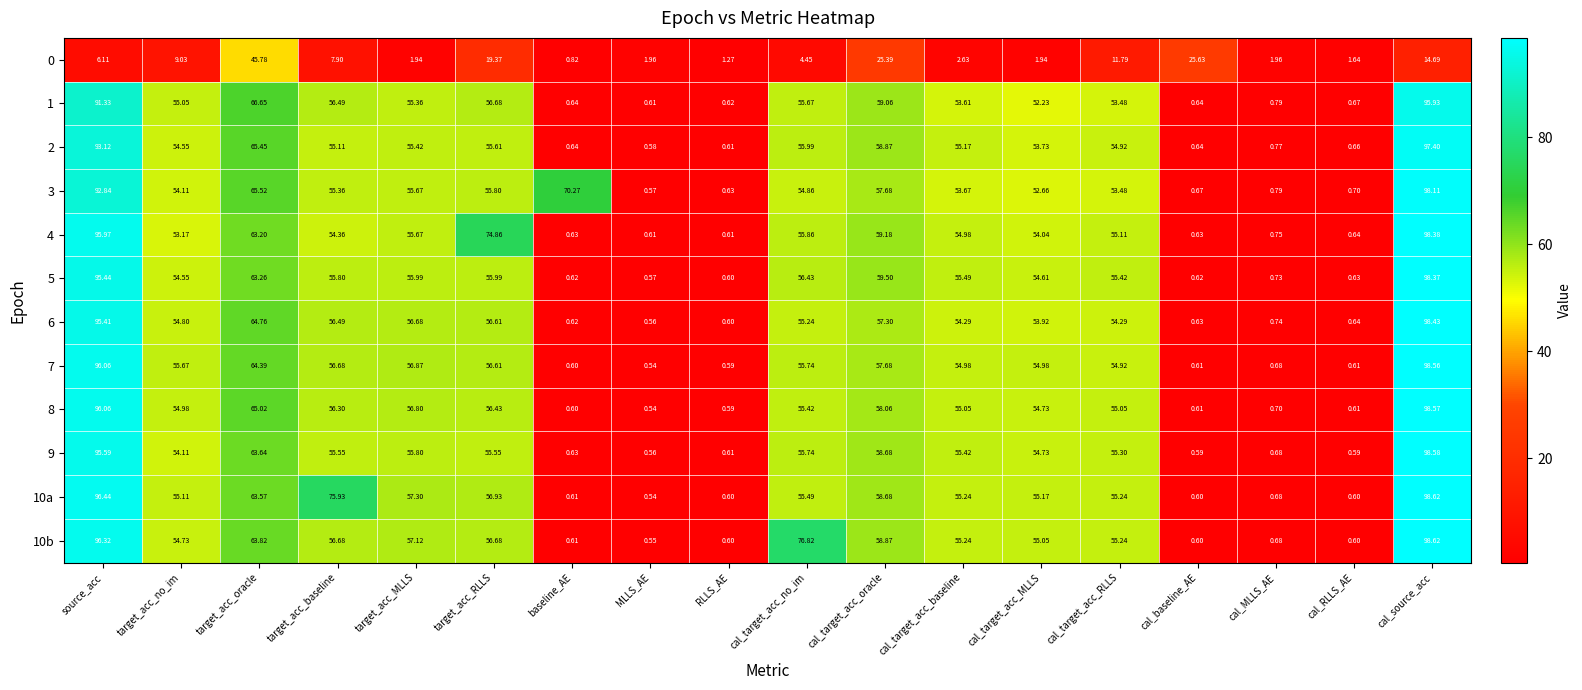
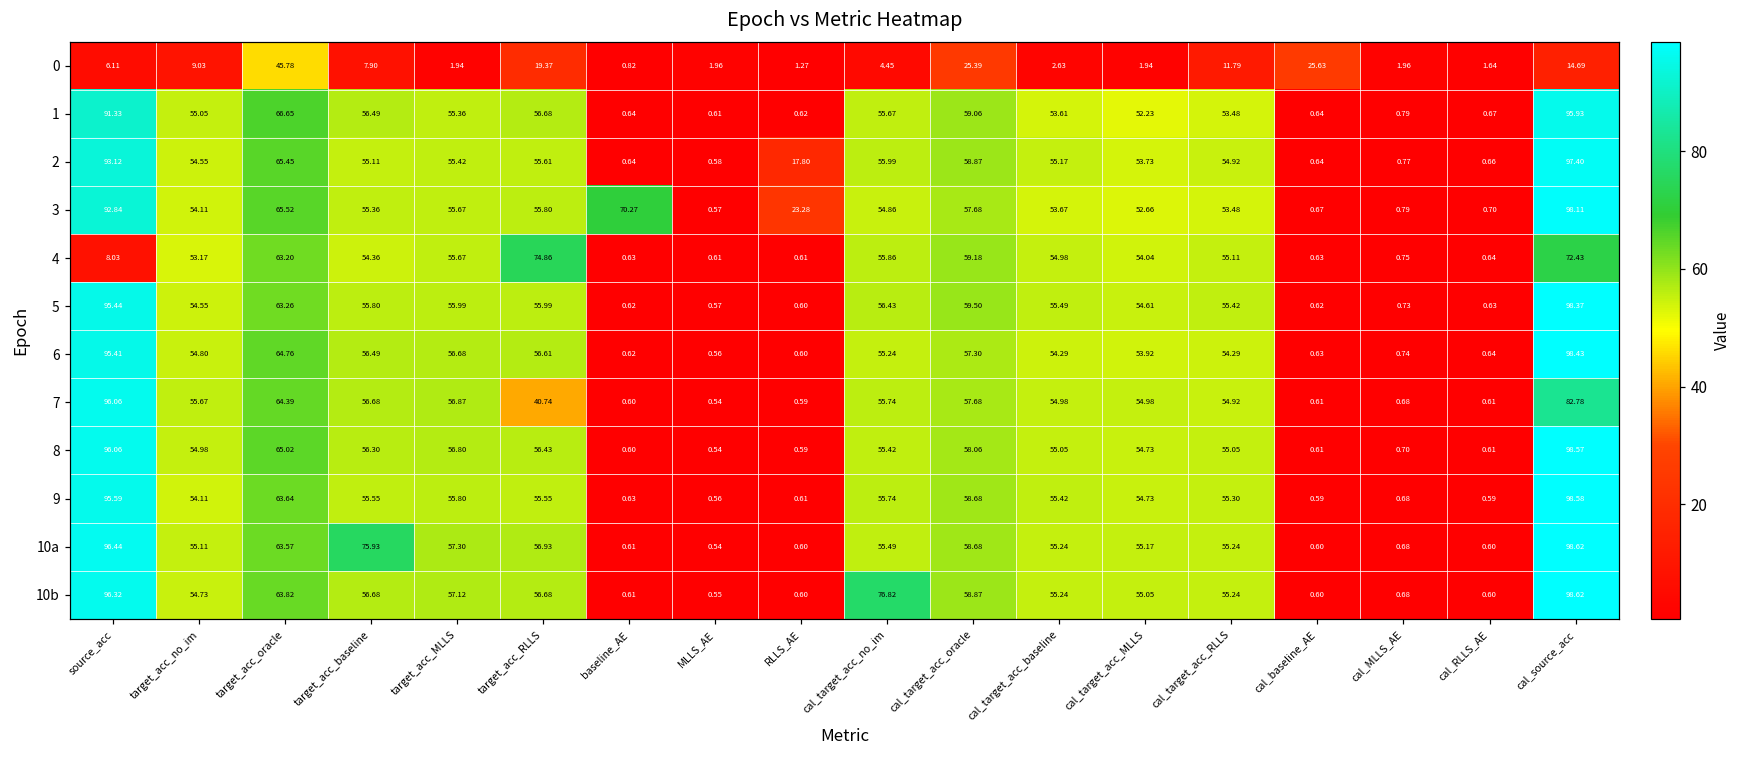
2, RLLS_AE: 0.61 -> 17.80
3, RLLS_AE: 0.63 -> 23.28
4, source_acc: 95.97 -> 8.03
4, cal_source_acc: 98.38 -> 72.43
7, target_acc_RLLS: 56.61 -> 40.74
7, cal_source_acc: 98.56 -> 82.78
